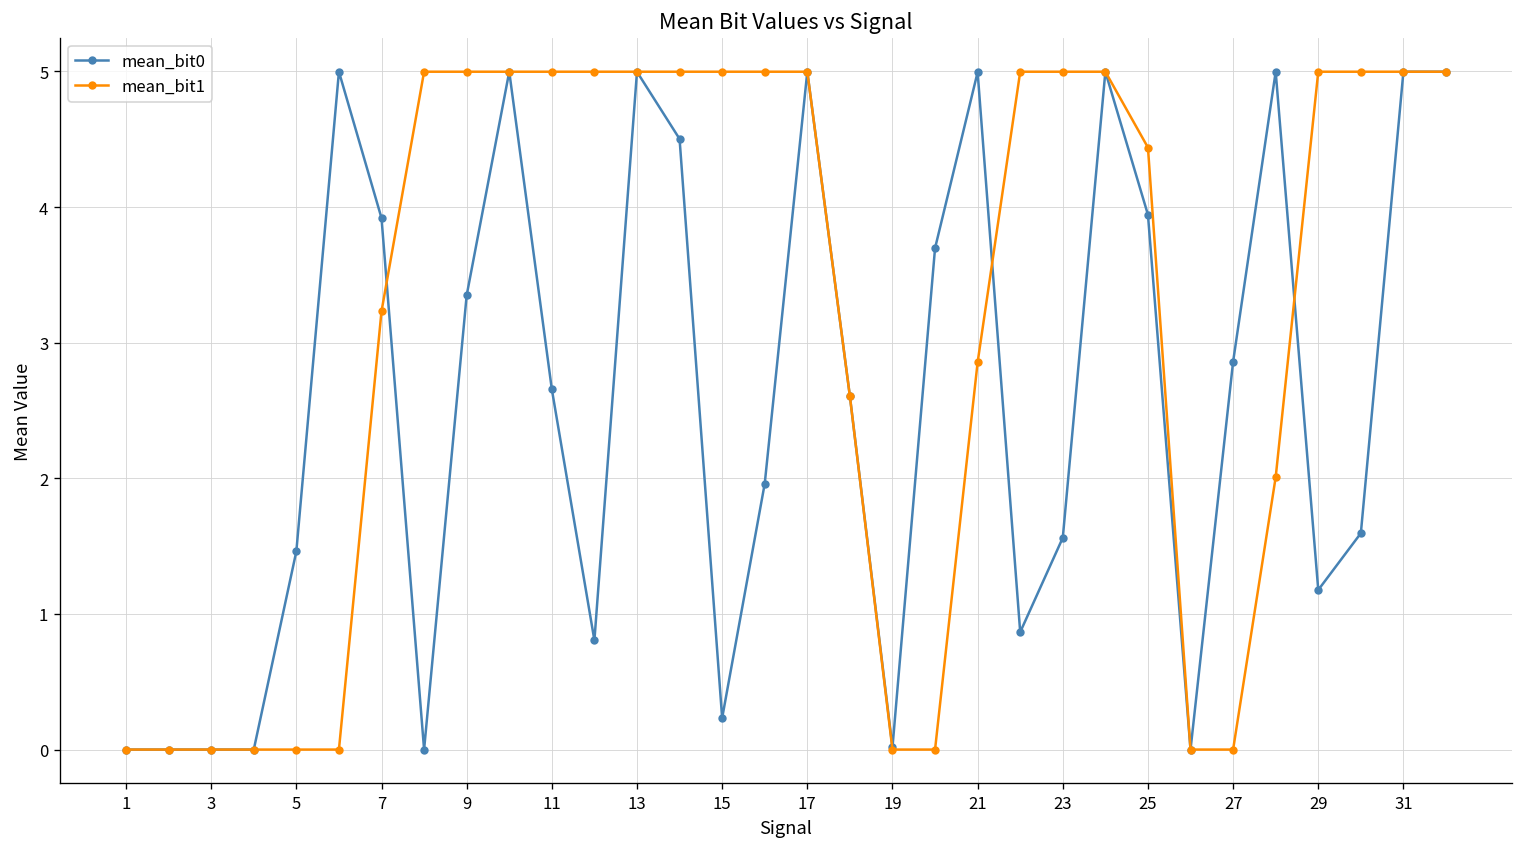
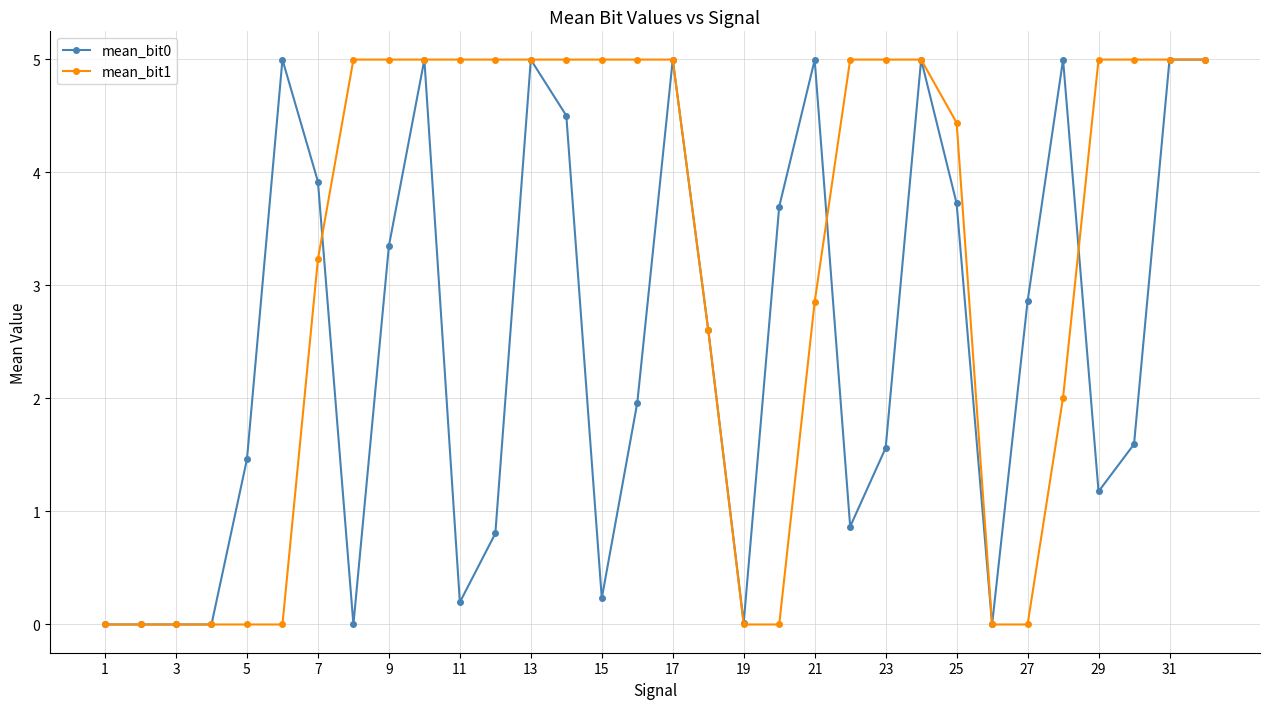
mean_bit0, 11: 2.66 -> 0.20
mean_bit0, 25: 3.94 -> 3.73
